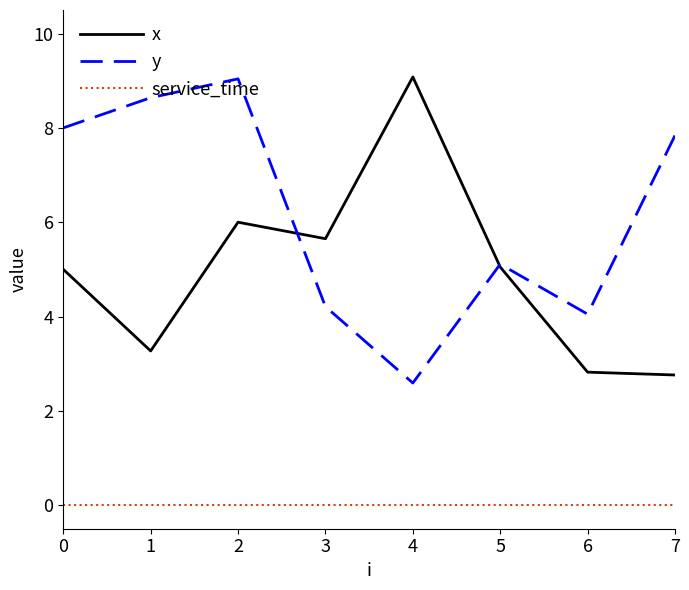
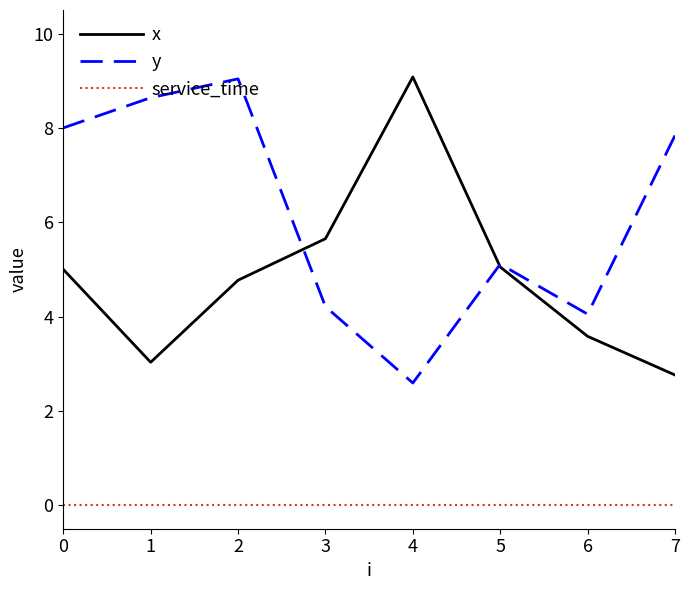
x, 1: 3.3 -> 3.0
x, 2: 6.0 -> 4.8
x, 6: 2.8 -> 3.6
